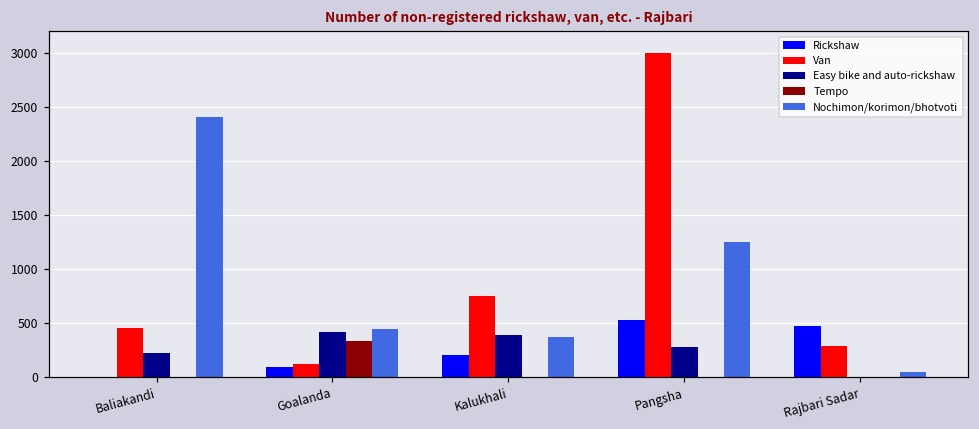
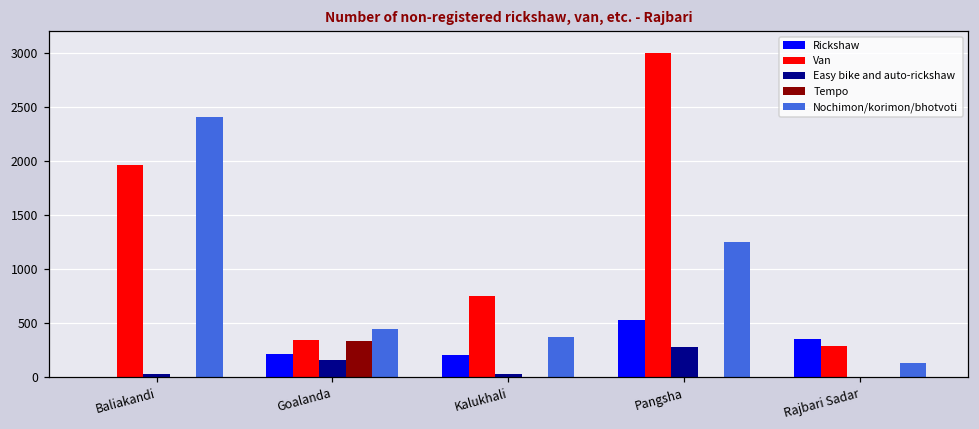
Van, Baliakandi: 500 -> 2000
Easy bike and auto-rickshaw, Baliakandi: 200 -> 0
Rickshaw, Goalanda: 100 -> 200
Van, Goalanda: 100 -> 300
Easy bike and auto-rickshaw, Goalanda: 400 -> 200
Easy bike and auto-rickshaw, Kalukhali: 400 -> 0
Rickshaw, Rajbari Sadar: 500 -> 400
Nochimon/korimon/bhotvoti, Rajbari Sadar: 0 -> 100
